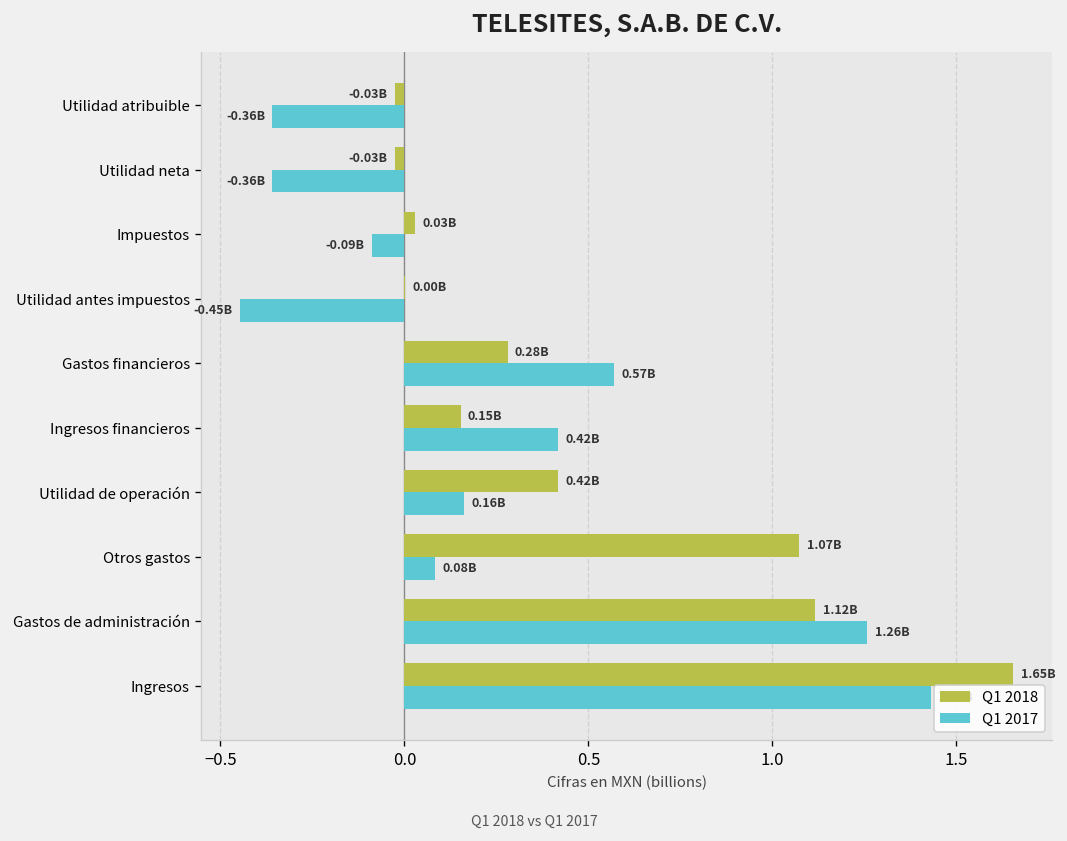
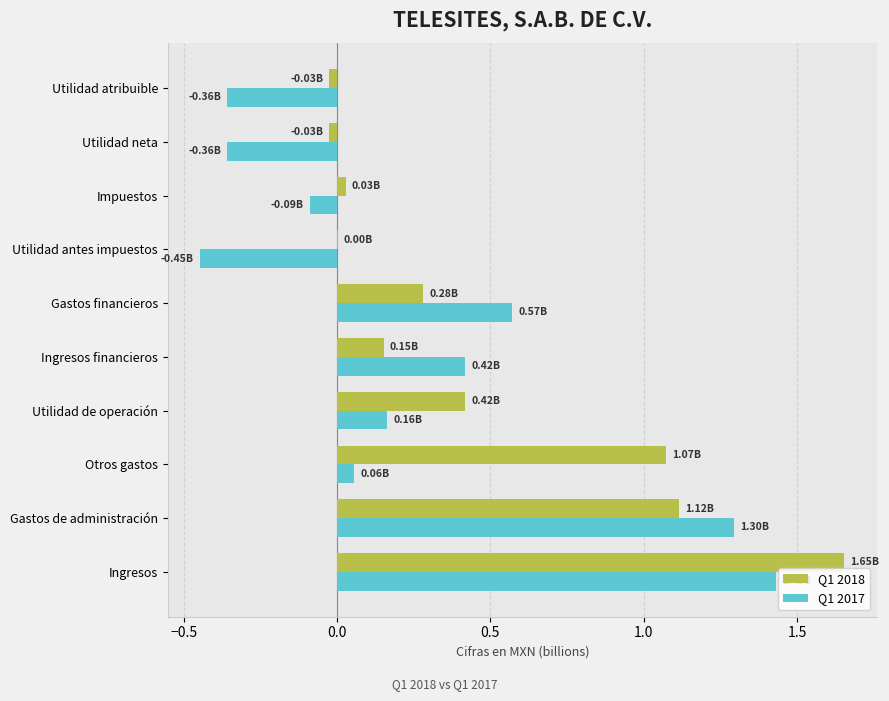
Q1 2017, Otros gastos: 0.08B -> 0.06B
Q1 2017, Gastos de administración: 1.26B -> 1.30B
